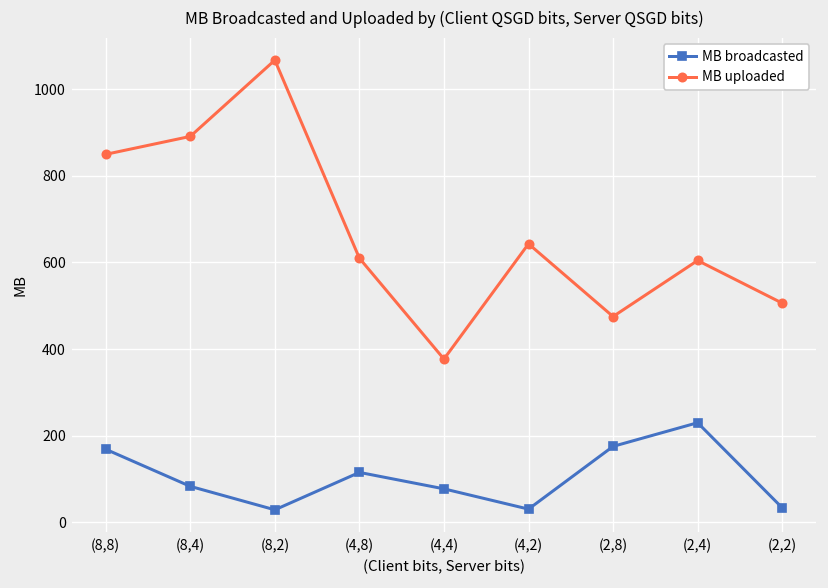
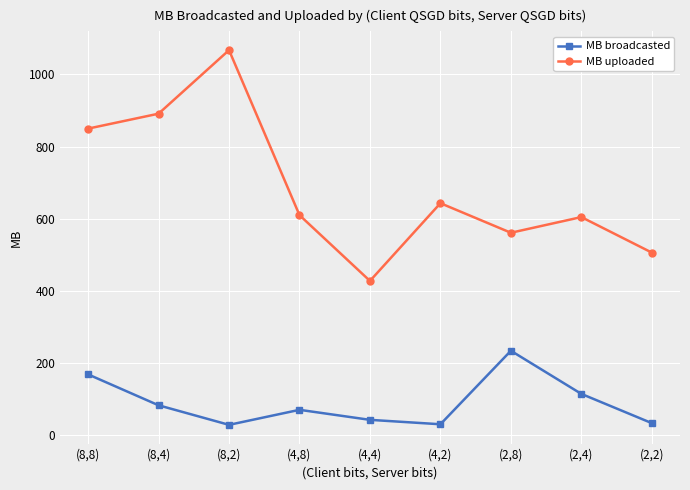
MB broadcasted, (4,8): 120 -> 70
MB broadcasted, (4,4): 80 -> 40
MB uploaded, (4,4): 380 -> 430
MB broadcasted, (2,8): 180 -> 230
MB uploaded, (2,8): 480 -> 560
MB broadcasted, (2,4): 230 -> 110
